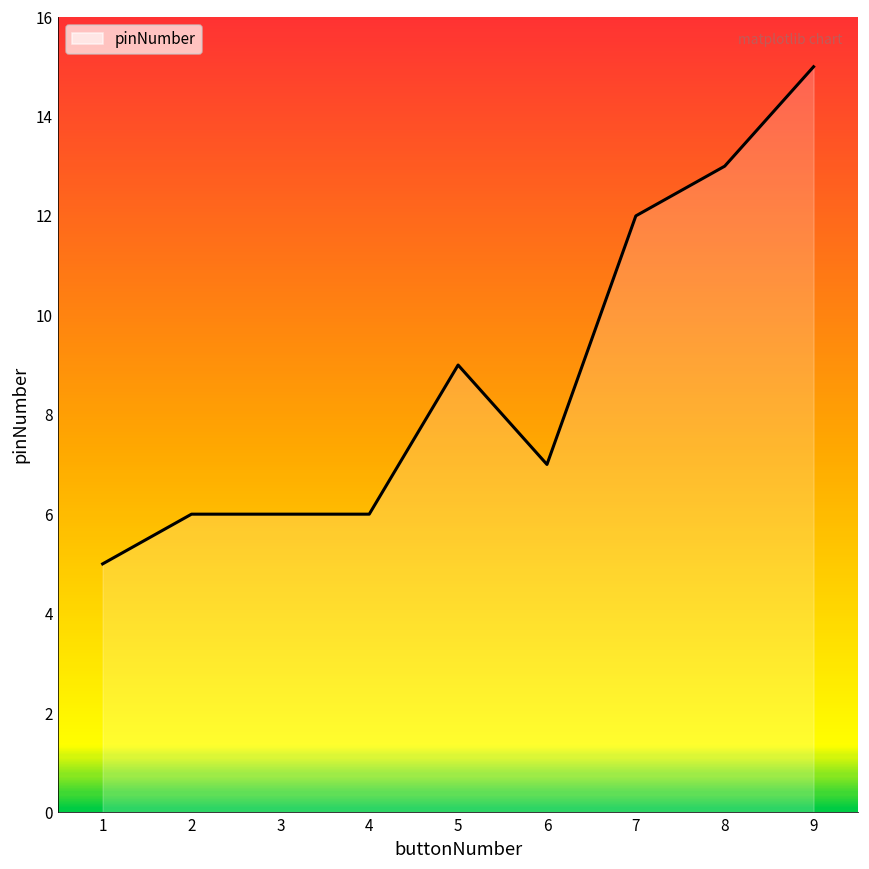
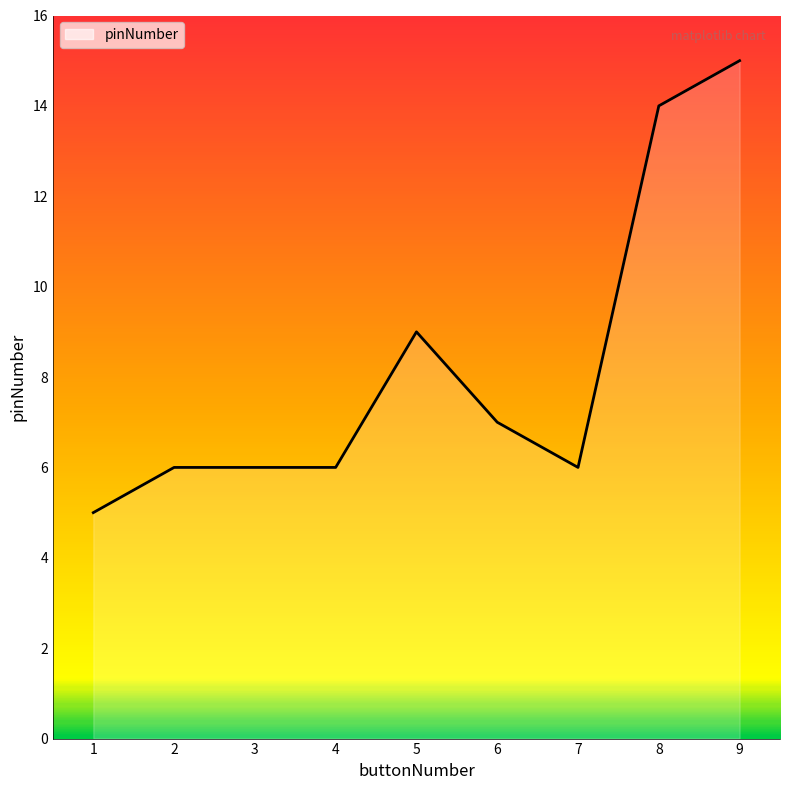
7: 12 -> 6
8: 13 -> 14
